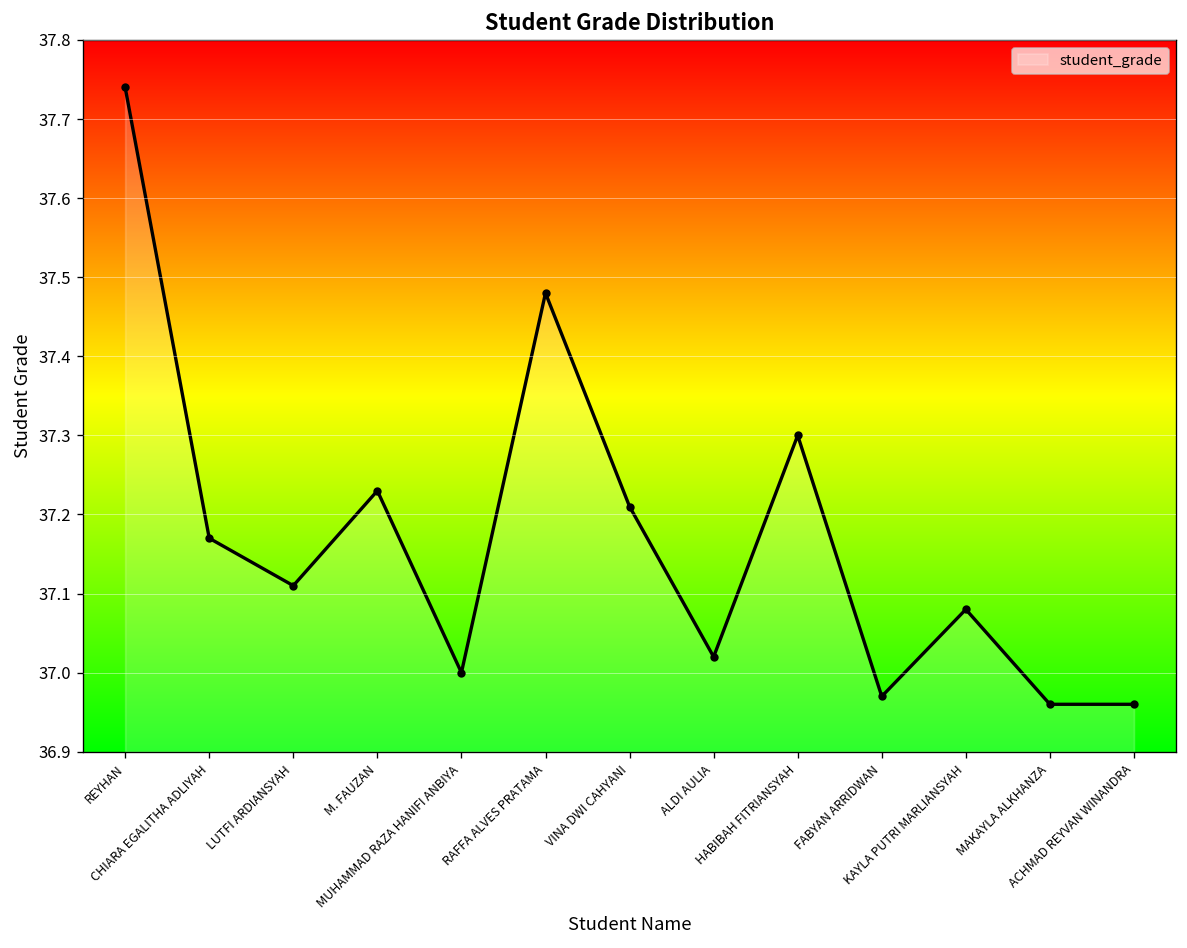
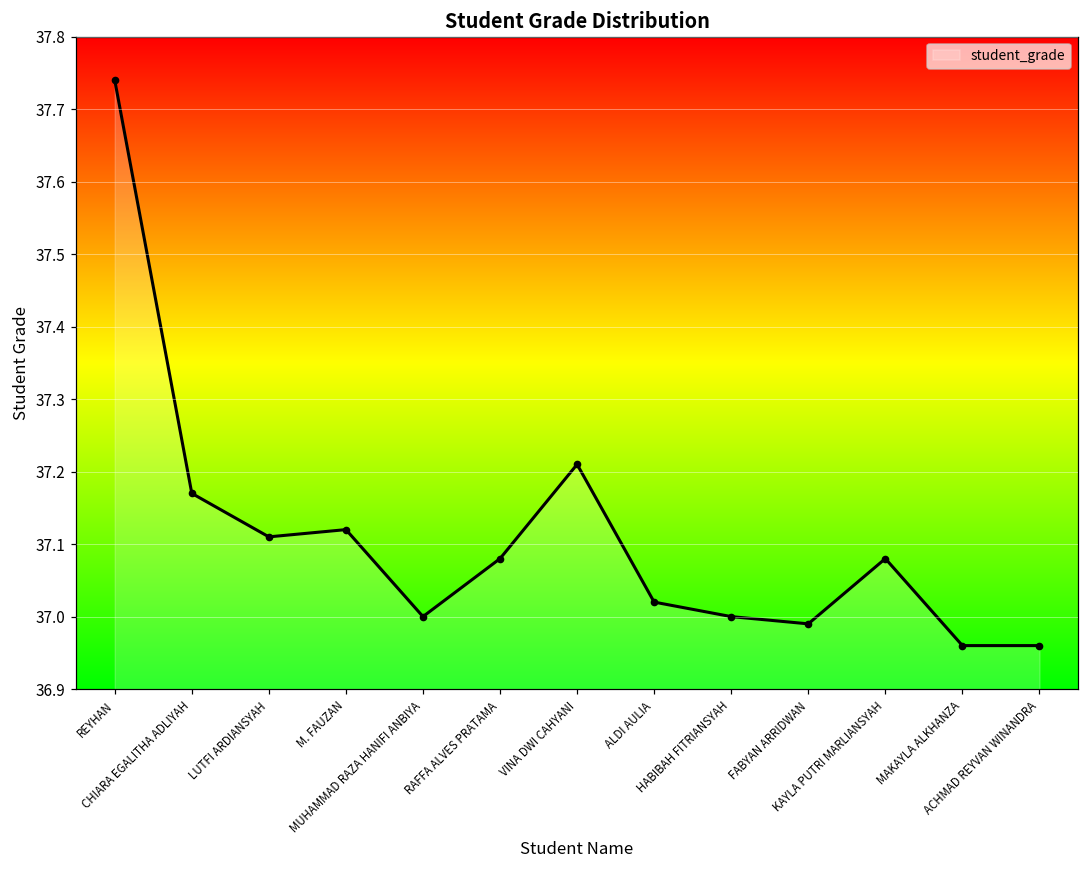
M. FAUZAN: 37.23 -> 37.12
RAFFA ALVES PRATAMA: 37.48 -> 37.08
HABIBAH FITRIANSYAH: 37.3 -> 37.0
FABYAN ARRIDWAN: 36.97 -> 36.99
